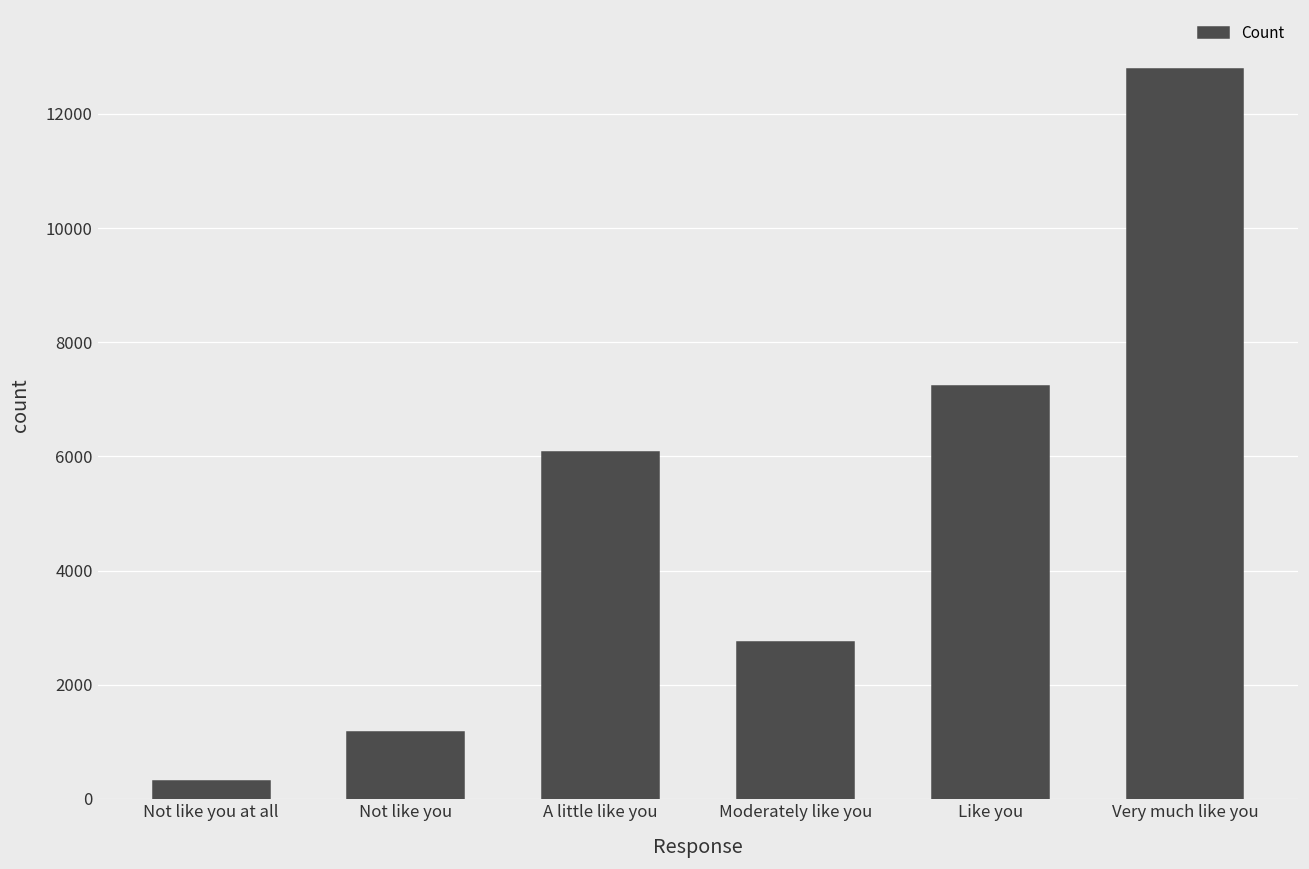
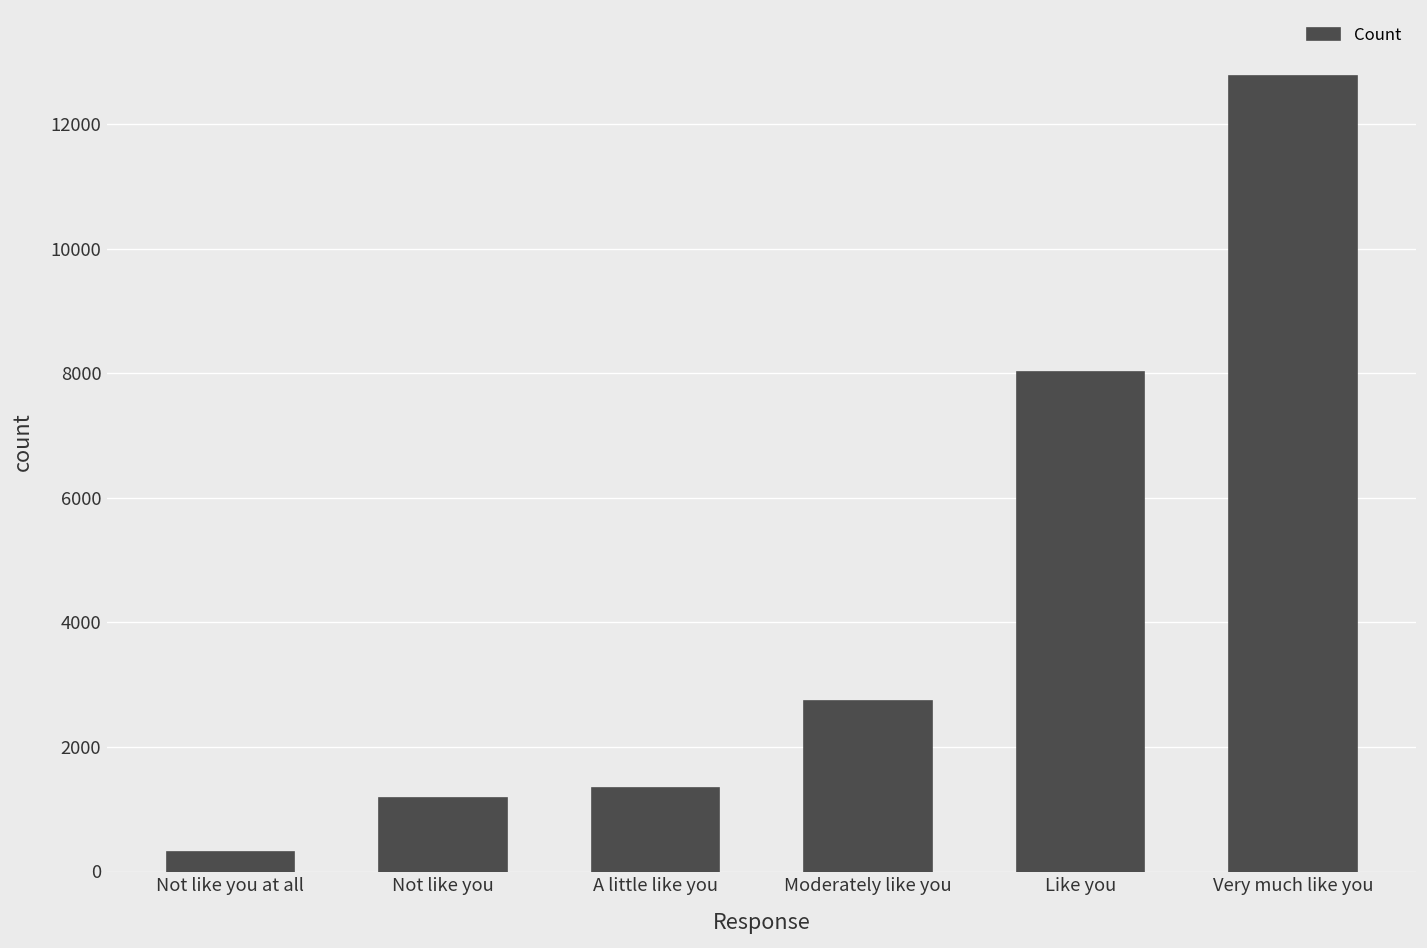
A little like you: 6100 -> 1300
Like you: 7200 -> 8000
